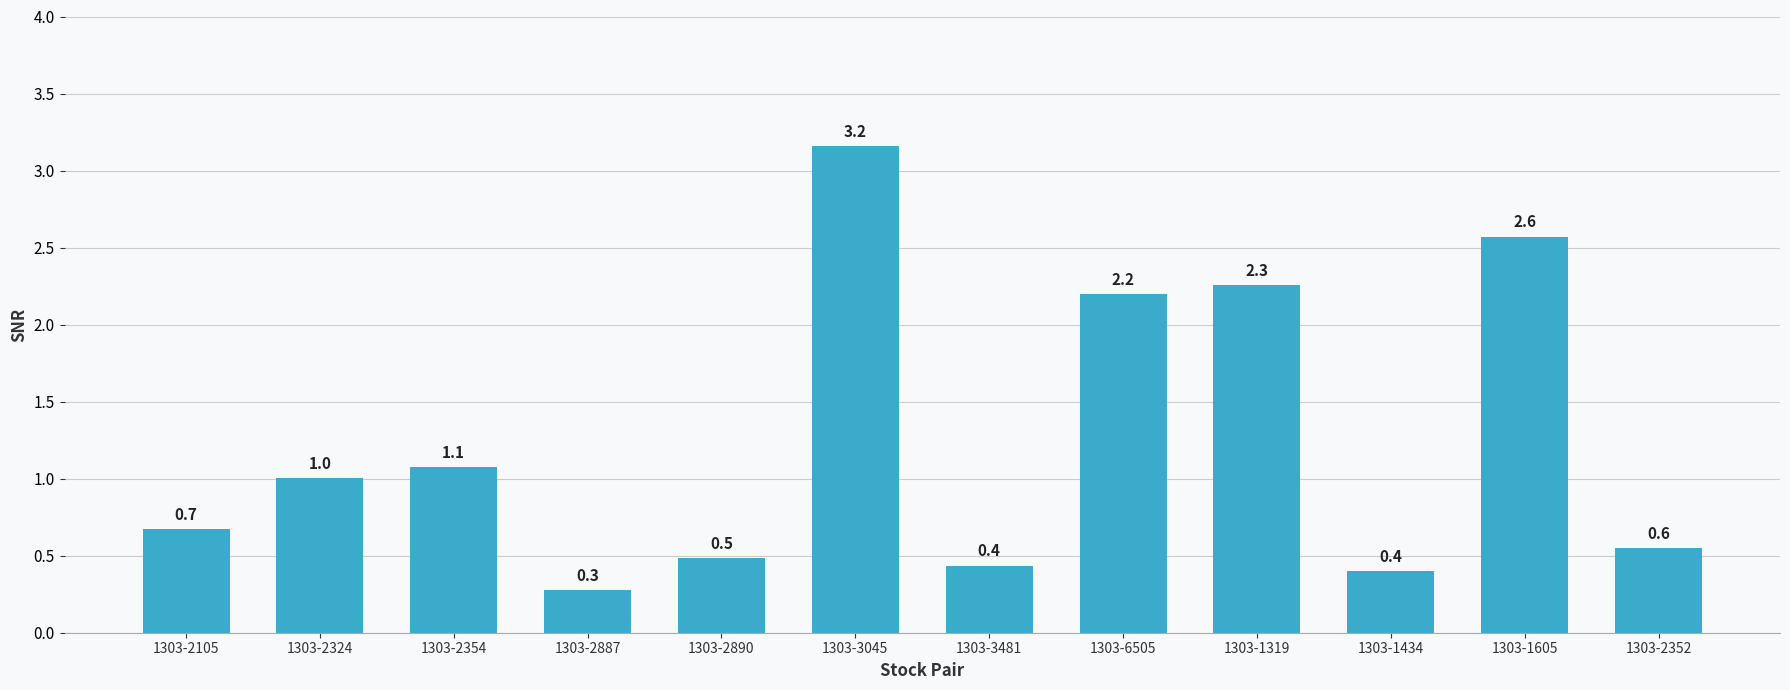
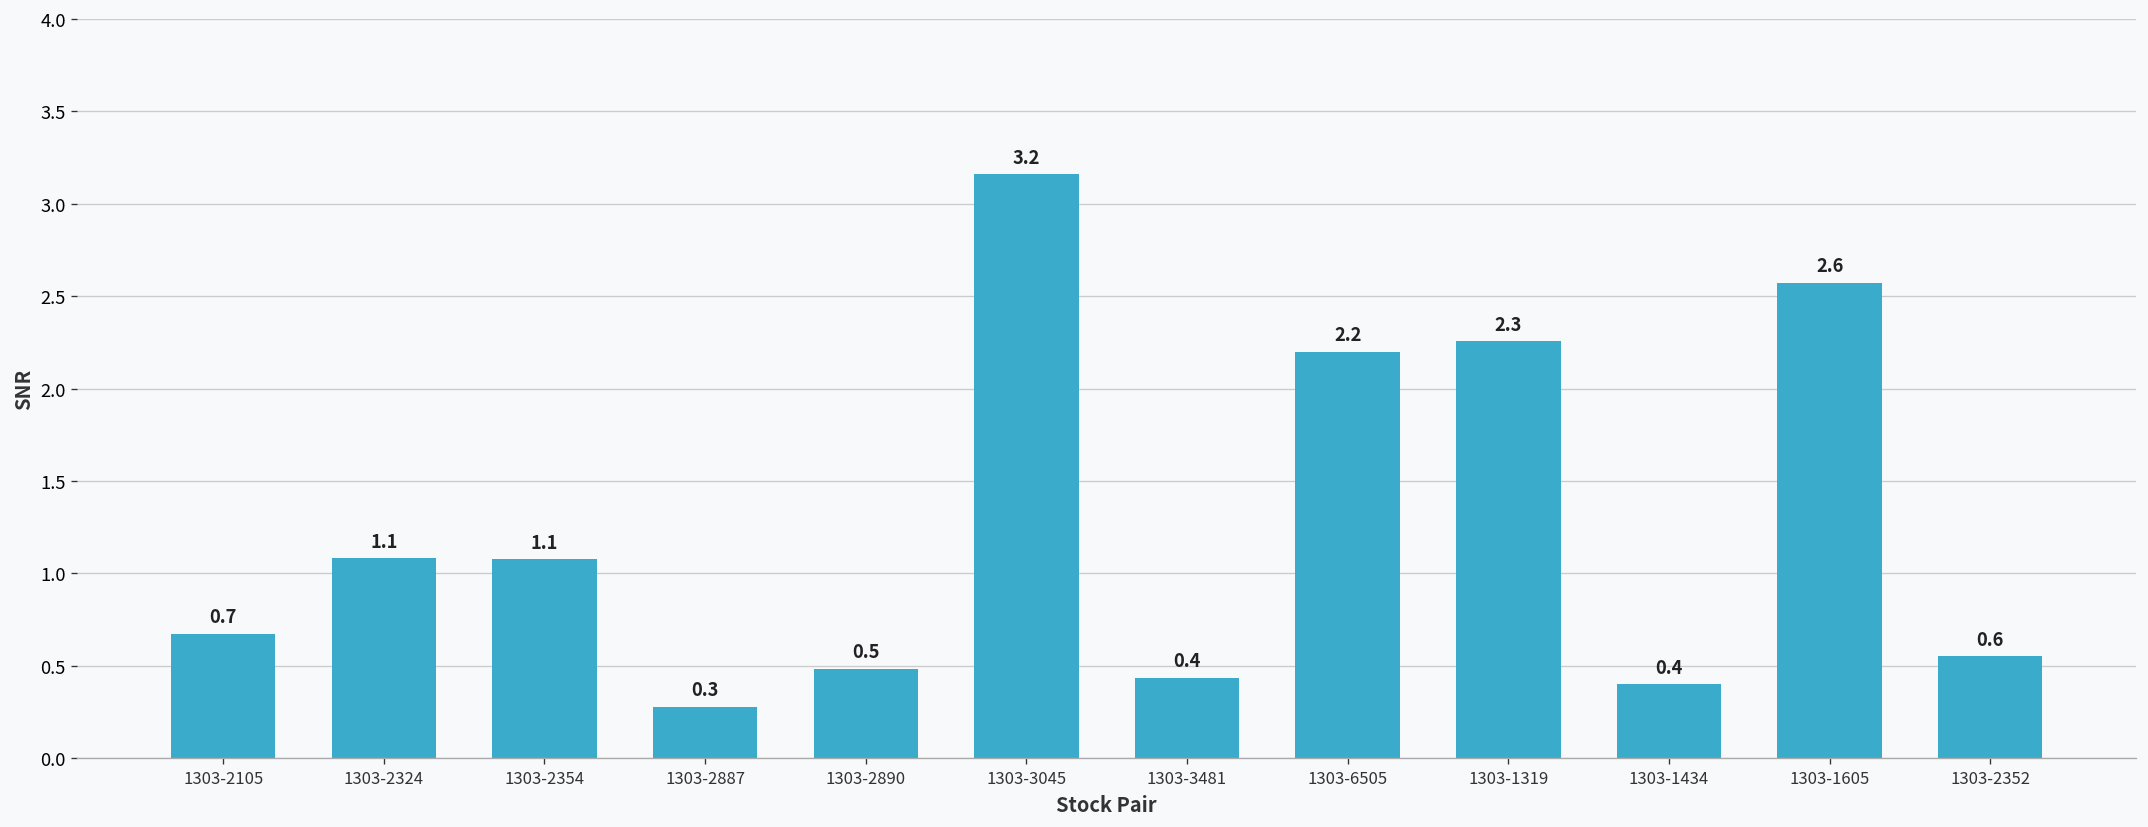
1303-2324: 1.0 -> 1.1
